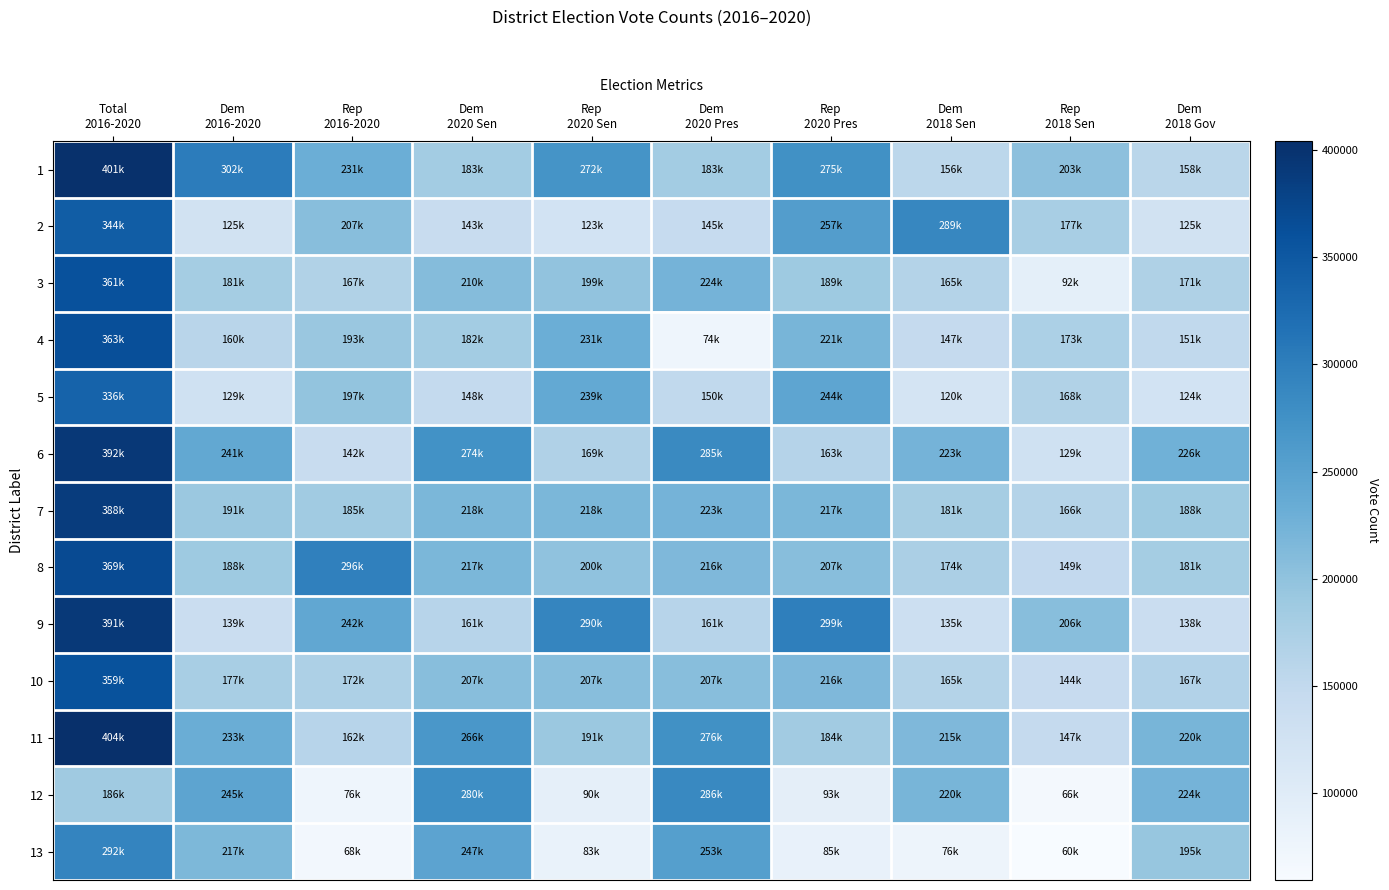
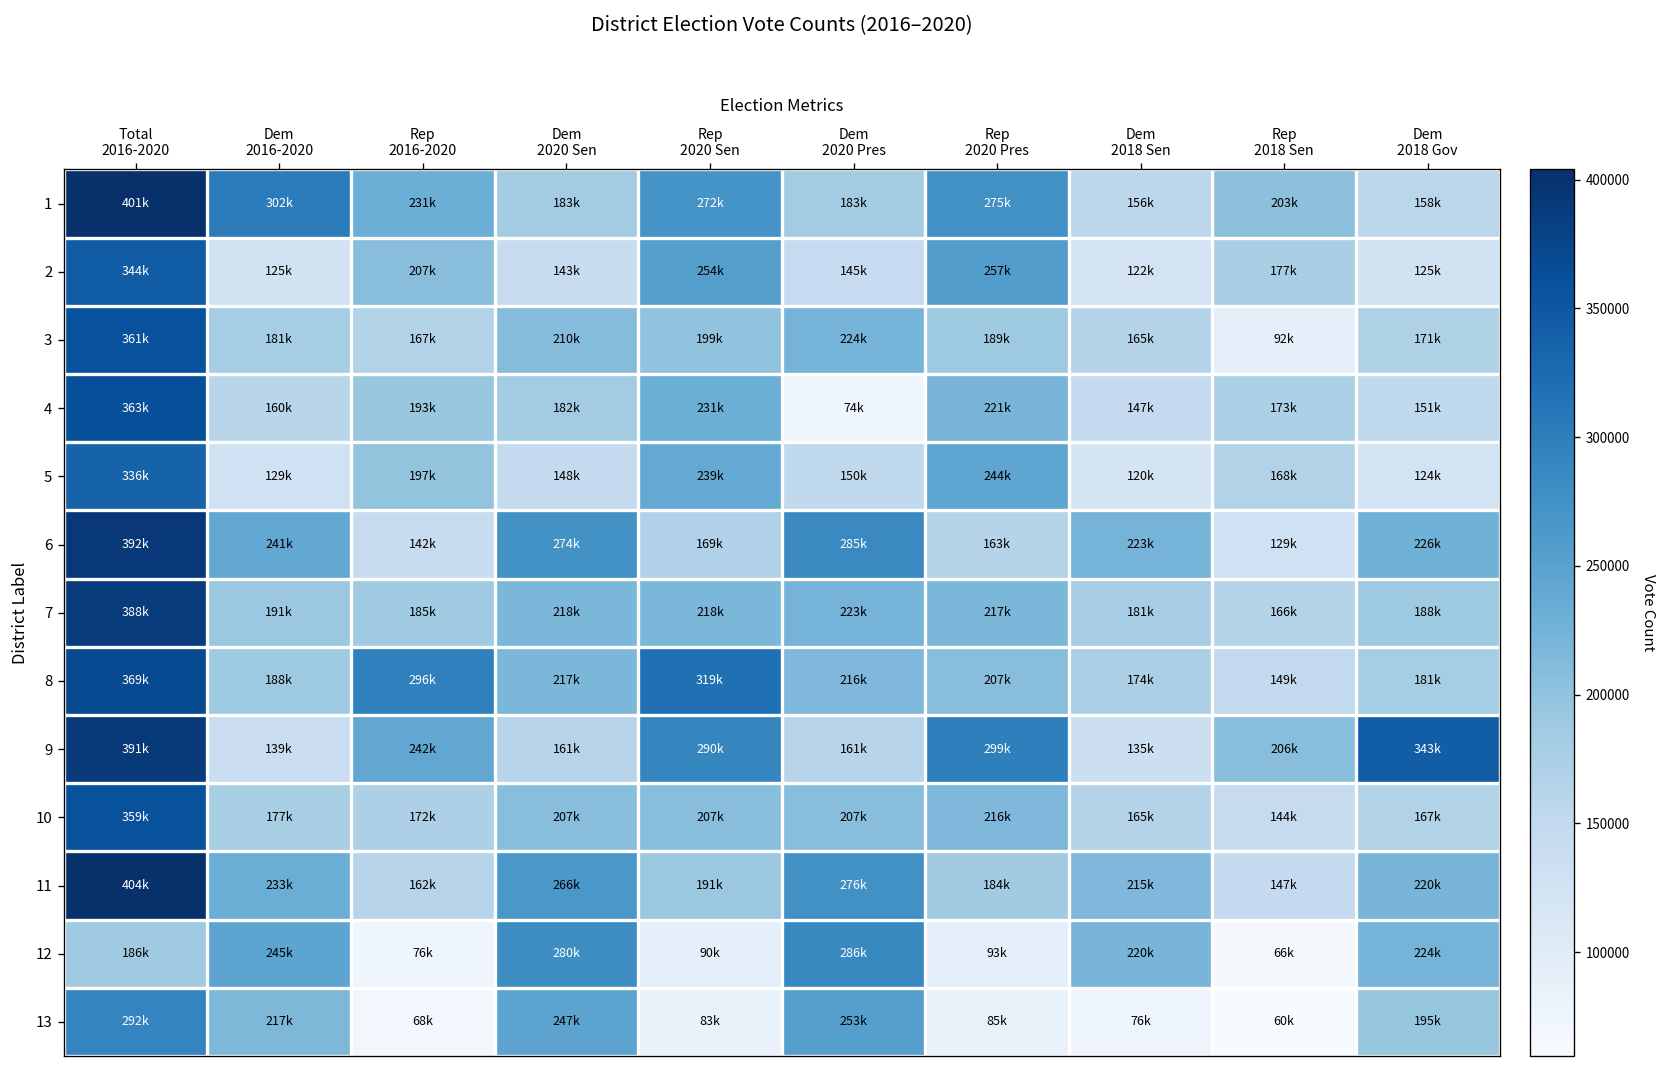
2, Rep 2020 Sen: 123k -> 254k
2, Dem 2018 Sen: 289k -> 122k
8, Rep 2020 Sen: 200k -> 319k
9, Dem 2018 Gov: 138k -> 343k
